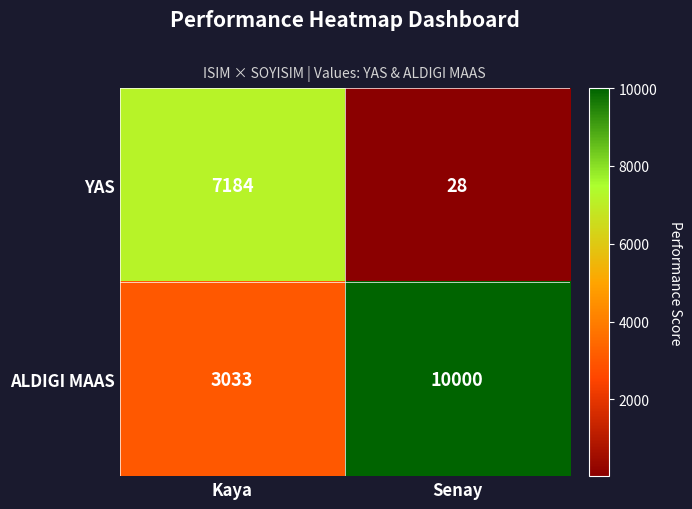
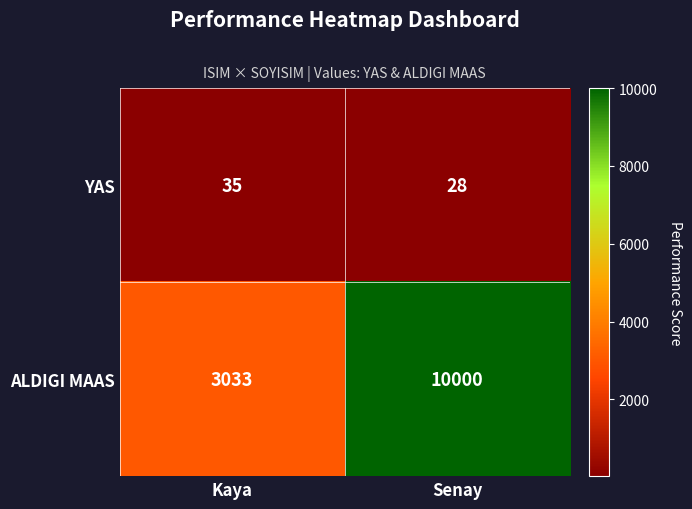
YAS, Kaya: 7184 -> 35
